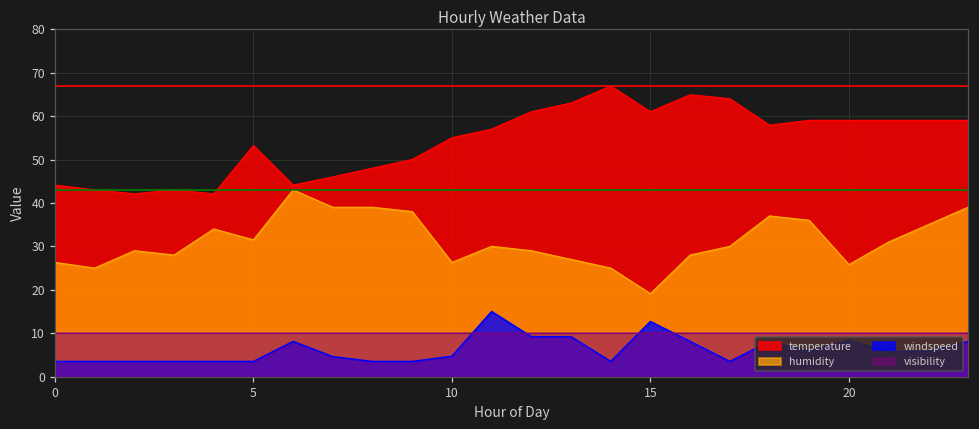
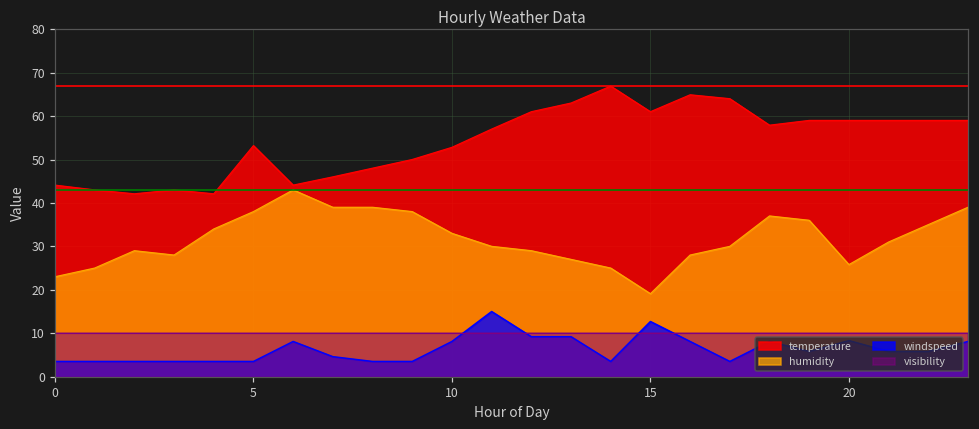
humidity, 0: 26 -> 23
humidity, 5: 32 -> 38
temperature, 10: 55 -> 53
humidity, 10: 26 -> 33
windspeed, 10: 5 -> 8
